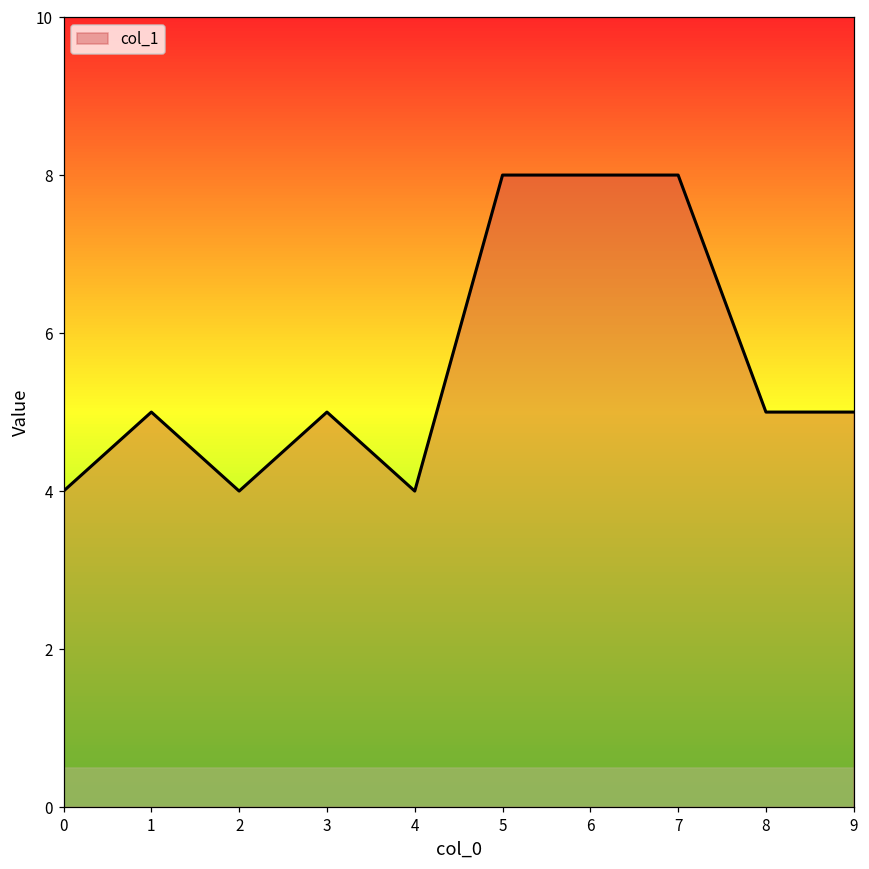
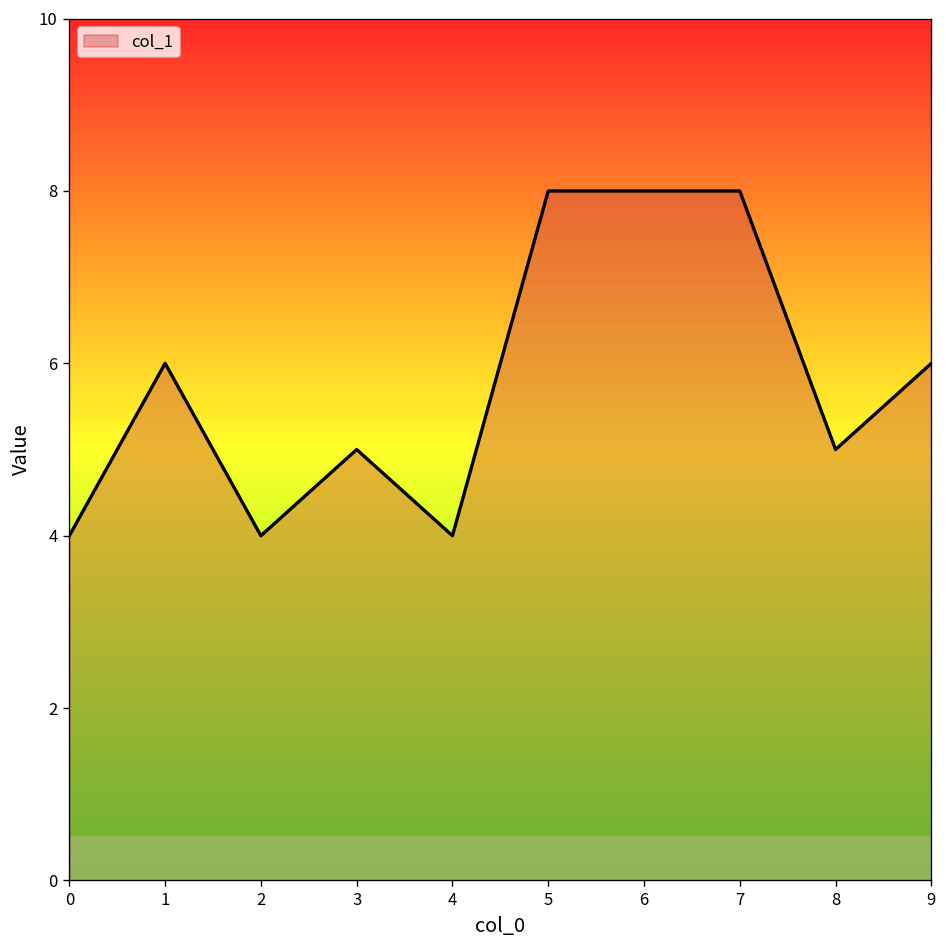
1: 5 -> 6
9: 5 -> 6
